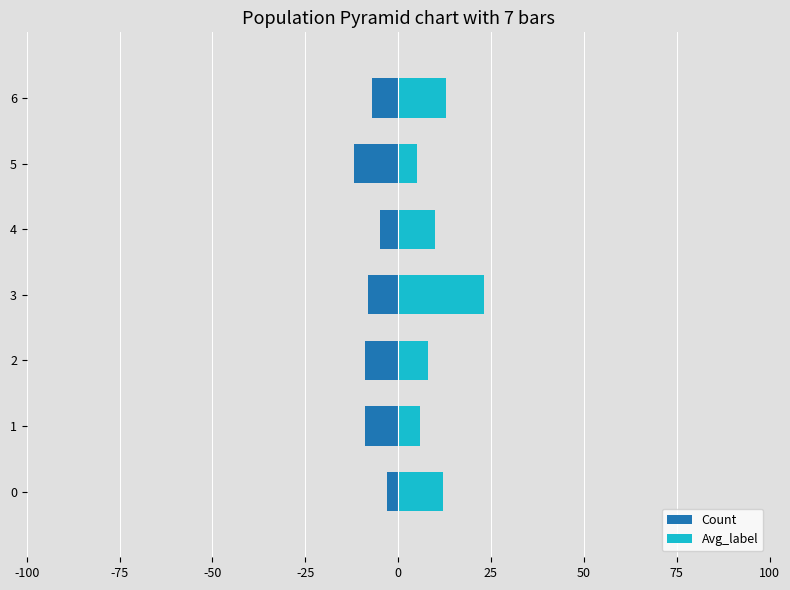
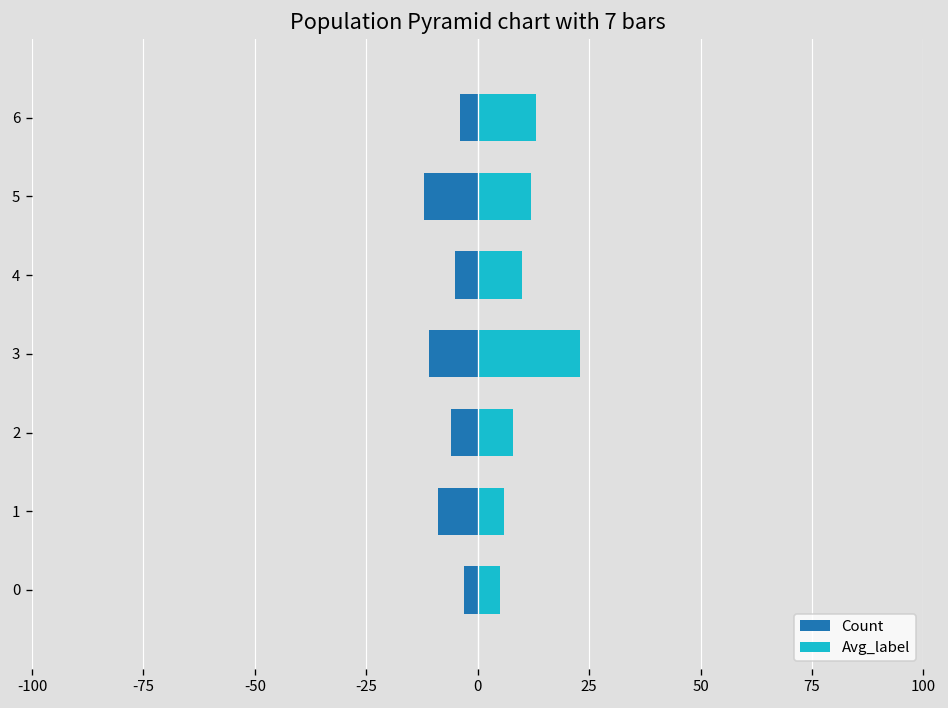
Count, 6: -7 -> -4
Avg_label, 5: 5 -> 12
Count, 3: -8 -> -11
Count, 2: -9 -> -6
Avg_label, 0: 12 -> 5
